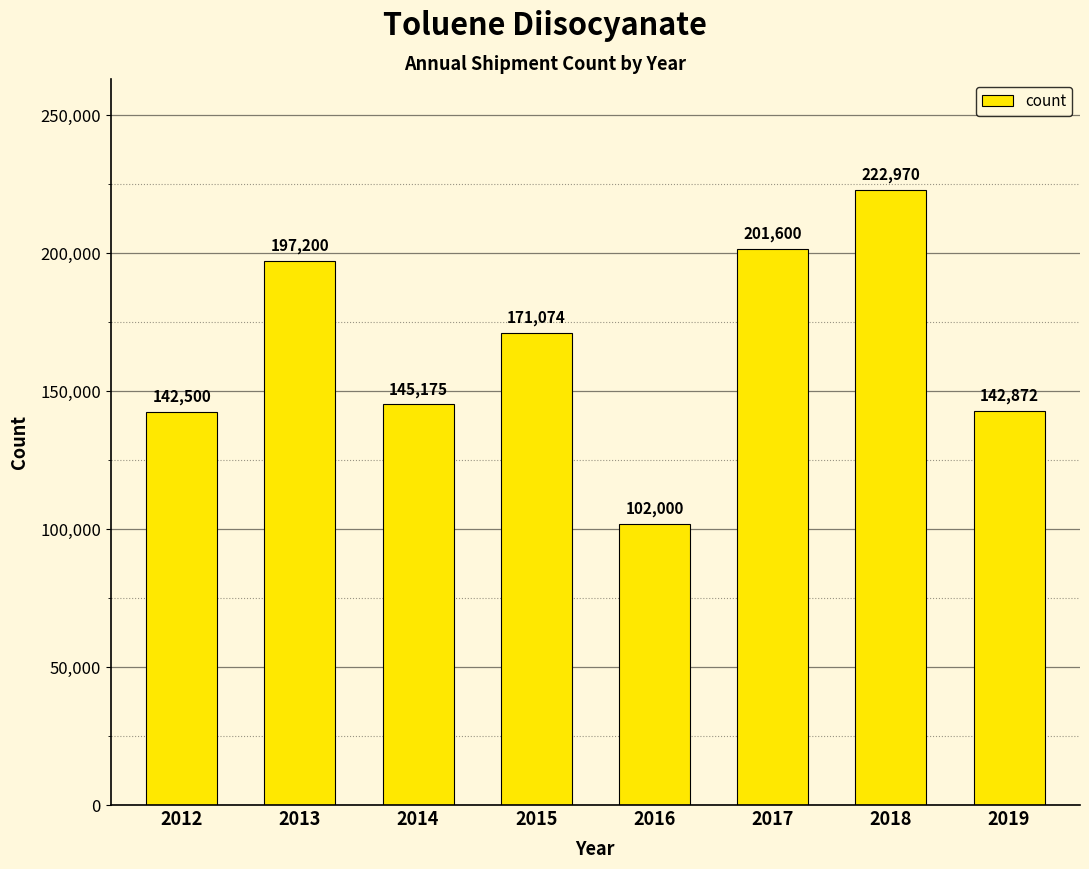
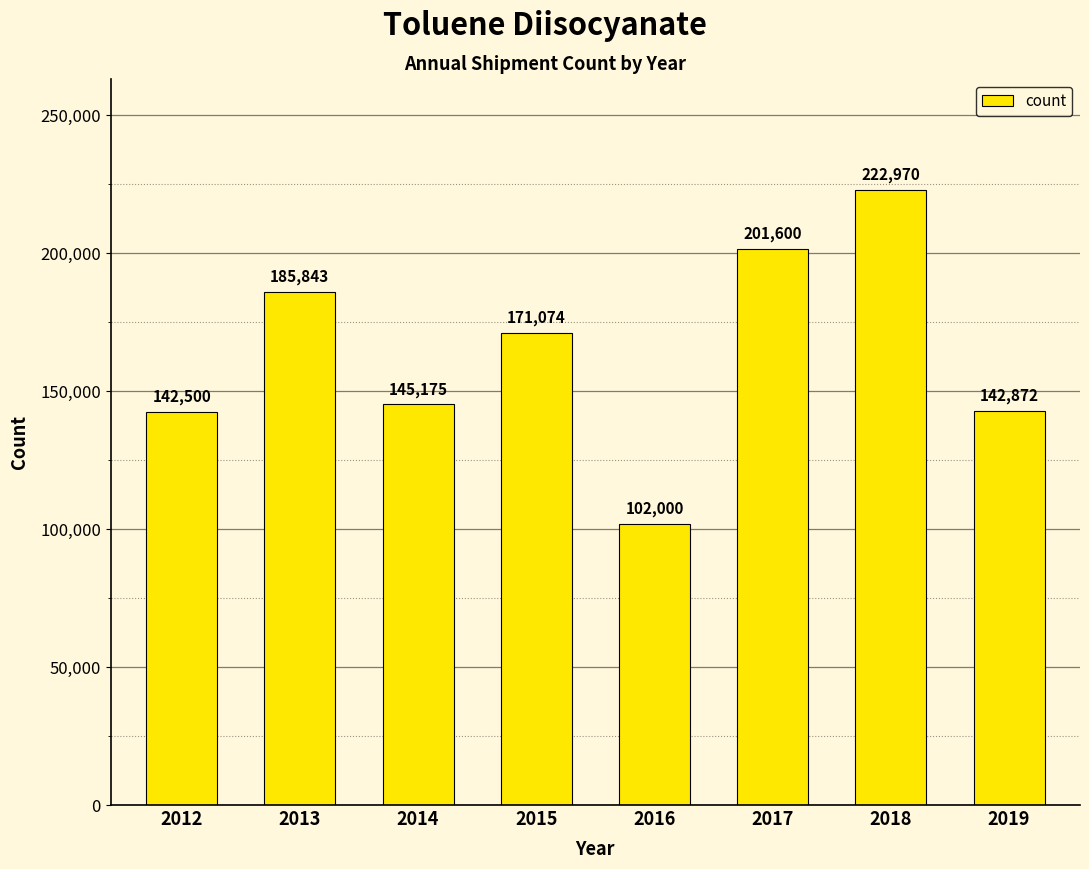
2013: 197,200 -> 185,843
